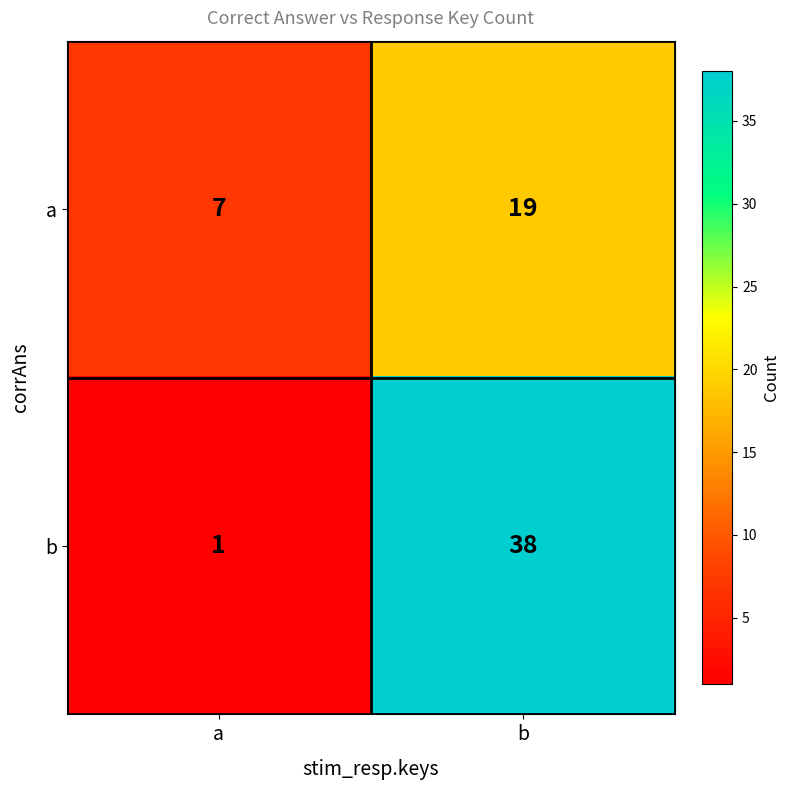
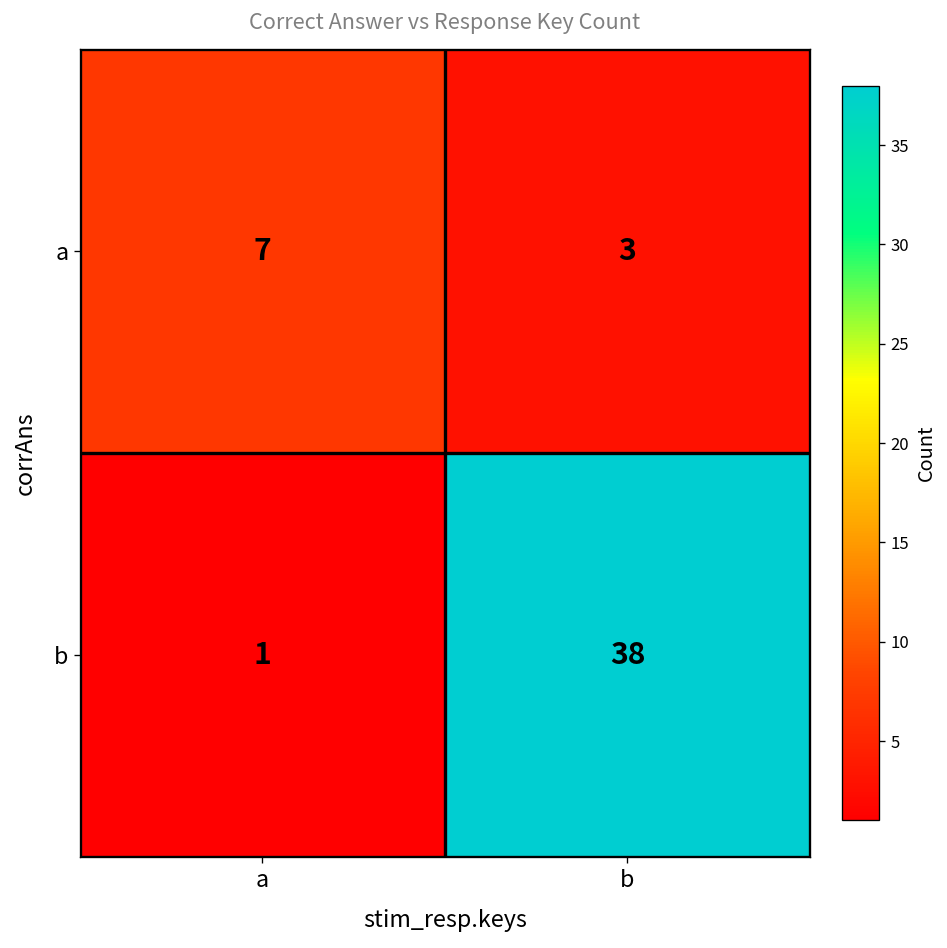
a, b: 19 -> 3
